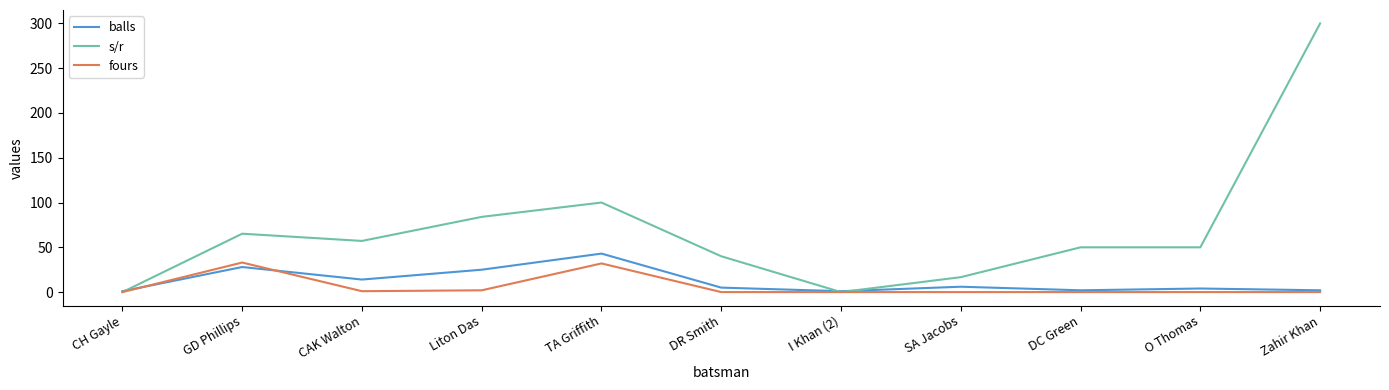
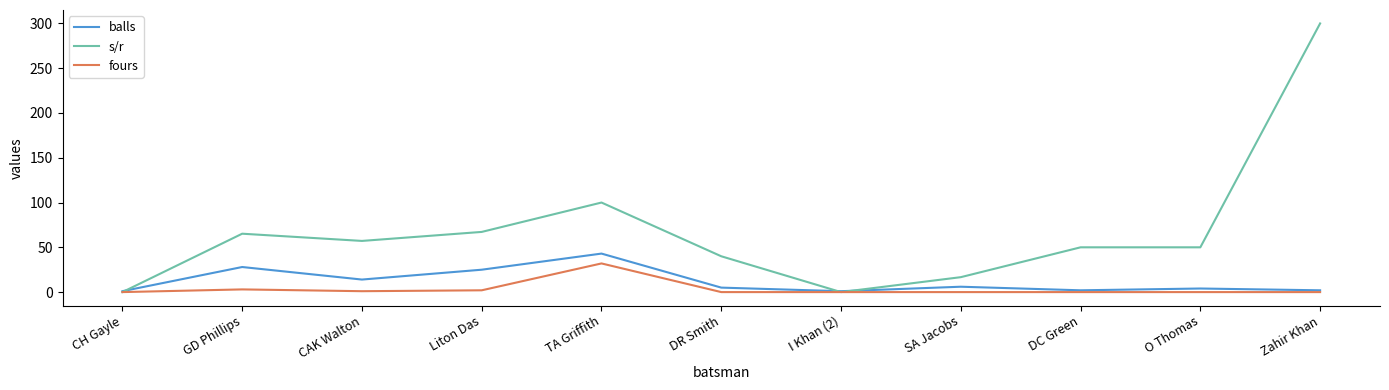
fours, GD Phillips: 30 -> 0
s/r, Liton Das: 80 -> 70
